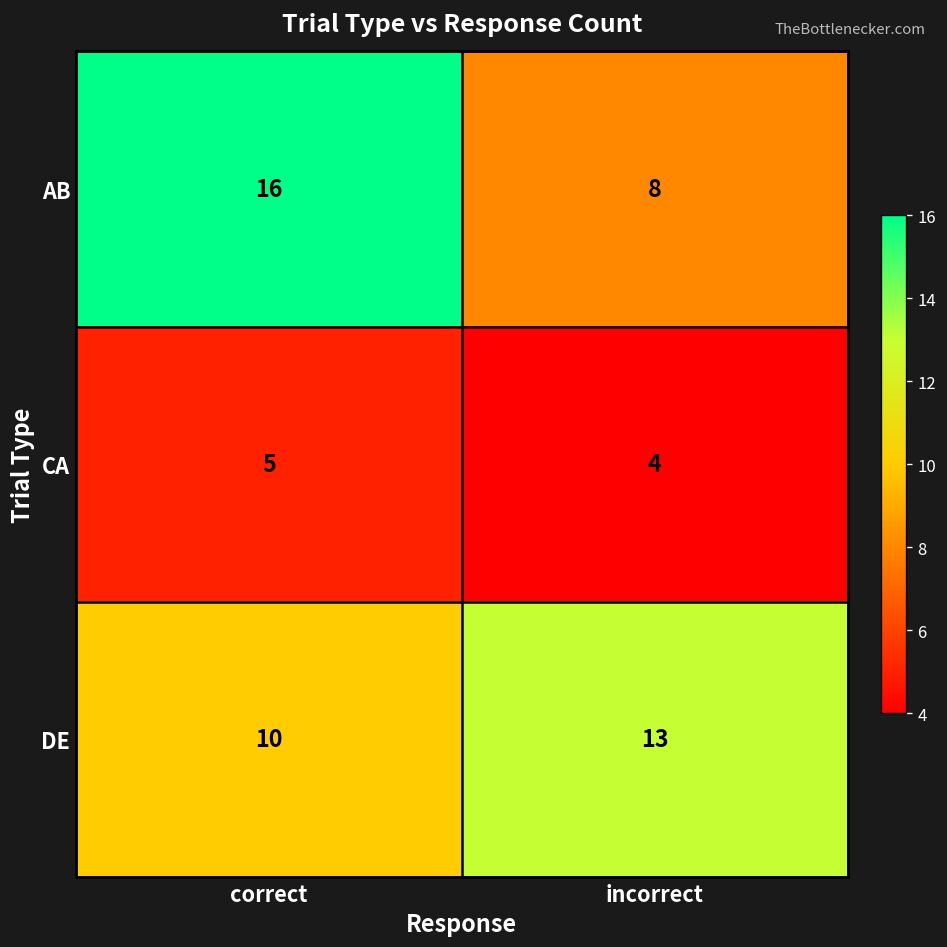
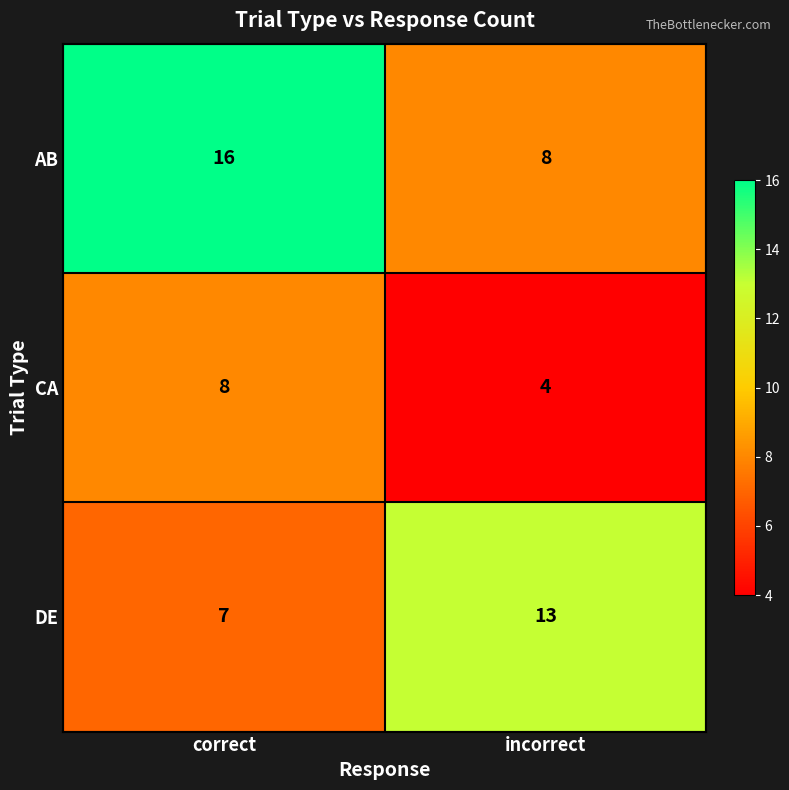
CA, correct: 5 -> 8
DE, correct: 10 -> 7
